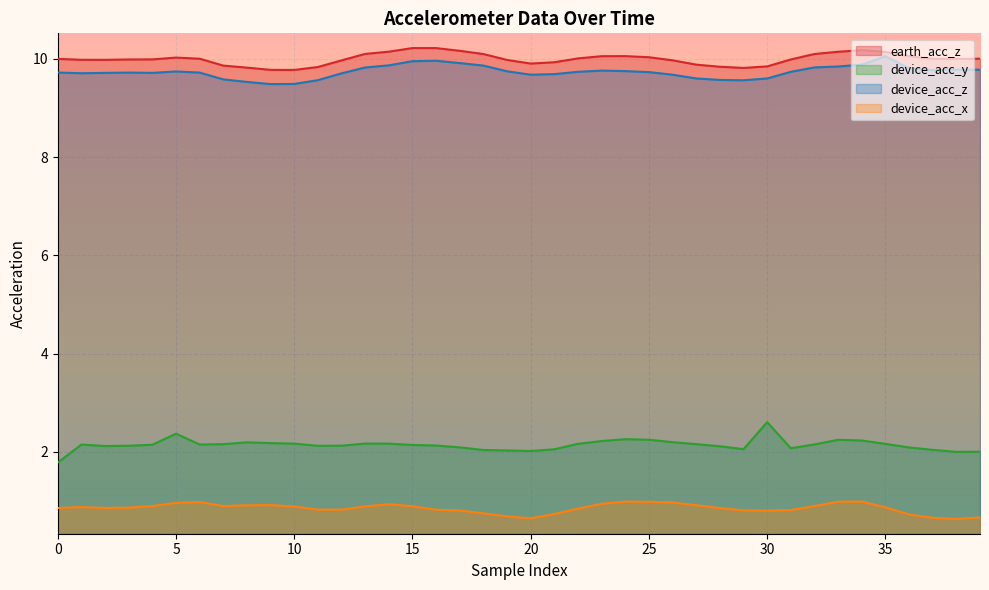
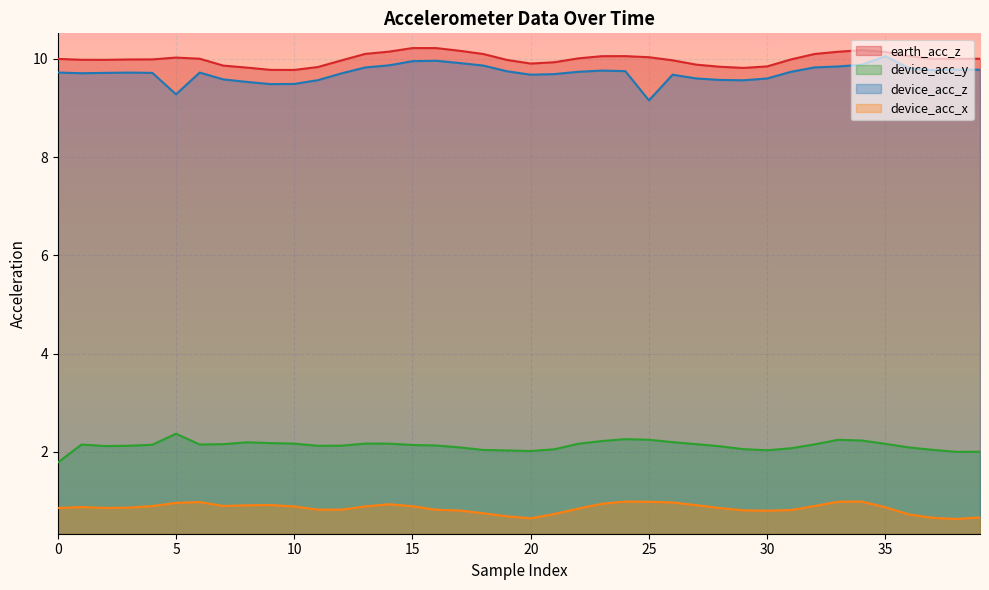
device_acc_z, 5: 9.7 -> 9.3
device_acc_z, 25: 9.7 -> 9.2
device_acc_y, 30: 2.6 -> 2.0
